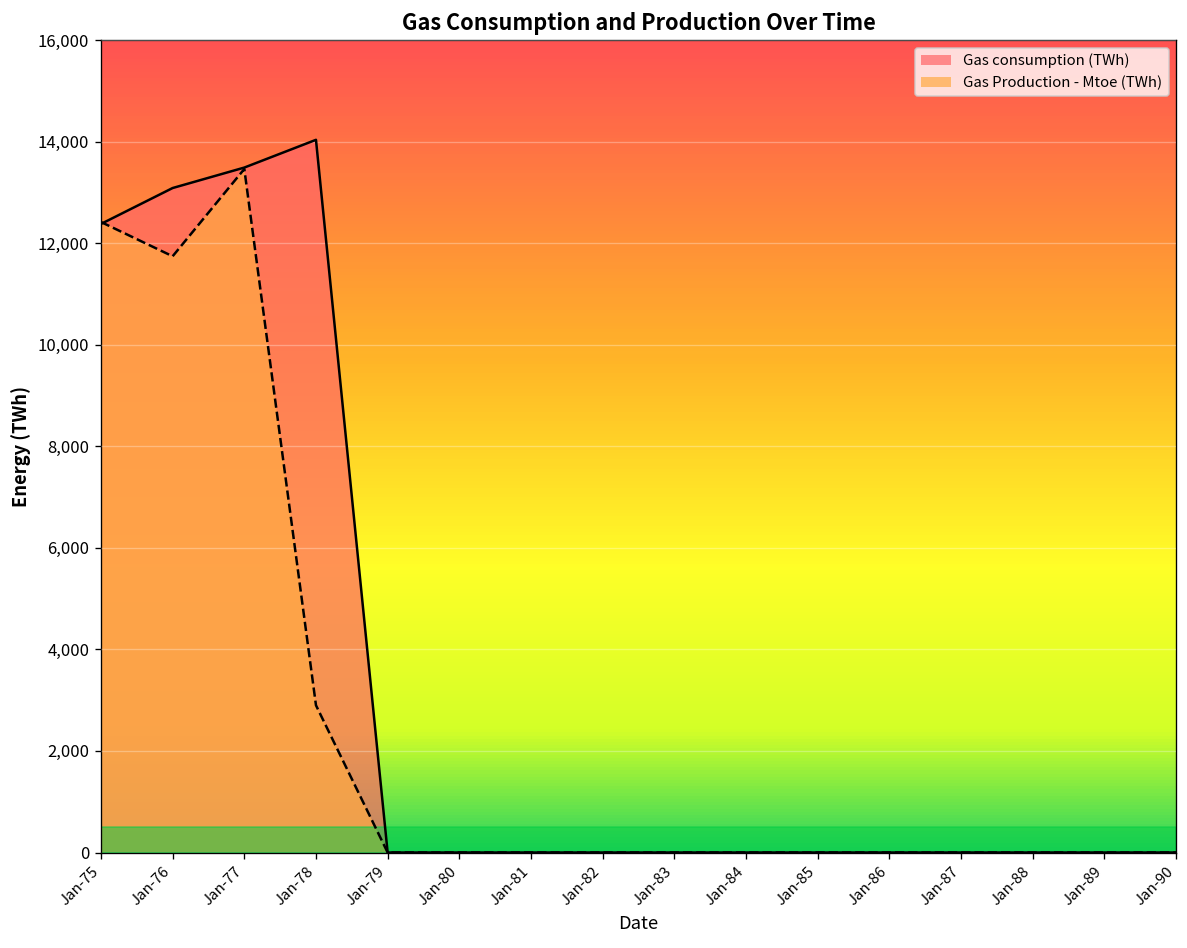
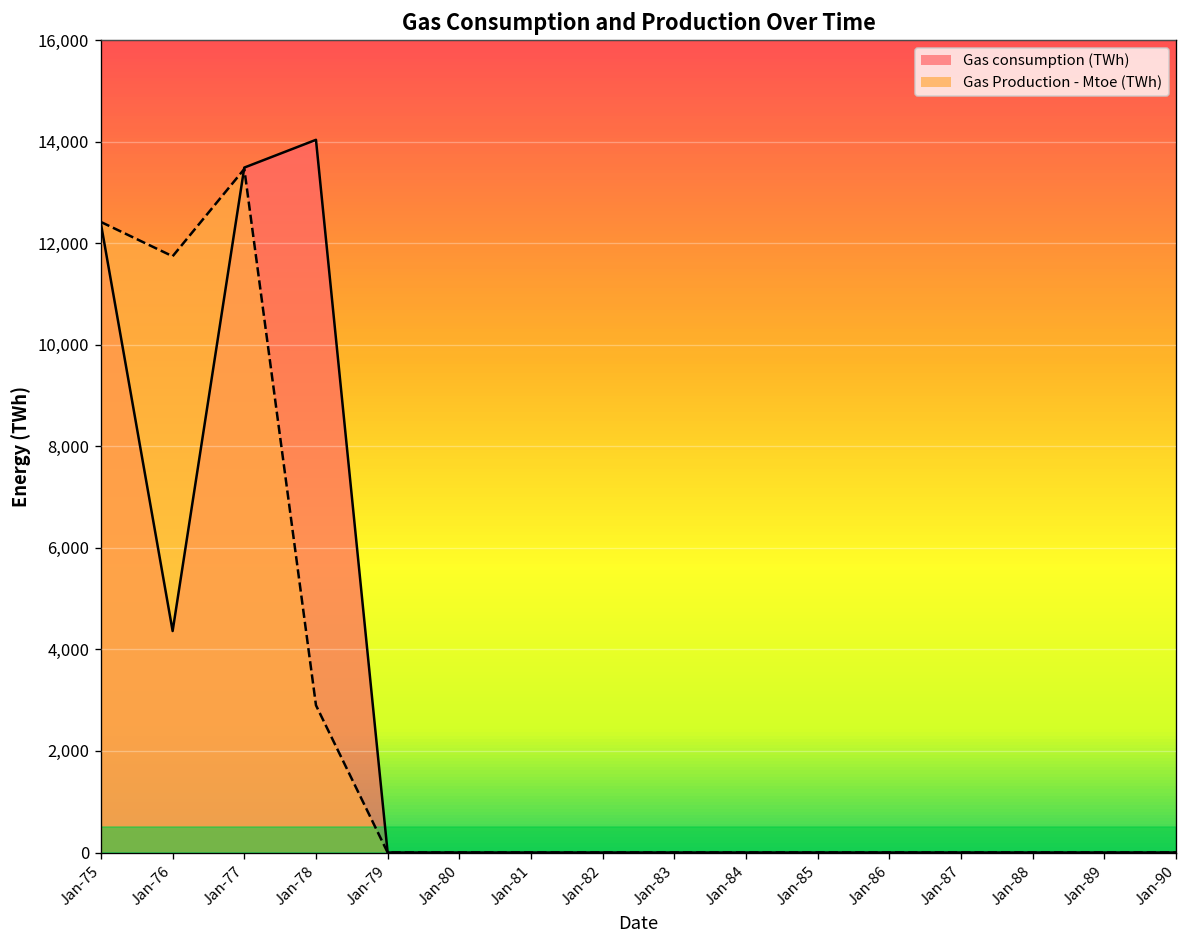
Gas consumption (TWh), Jan-76: 13,100 -> 4,400
